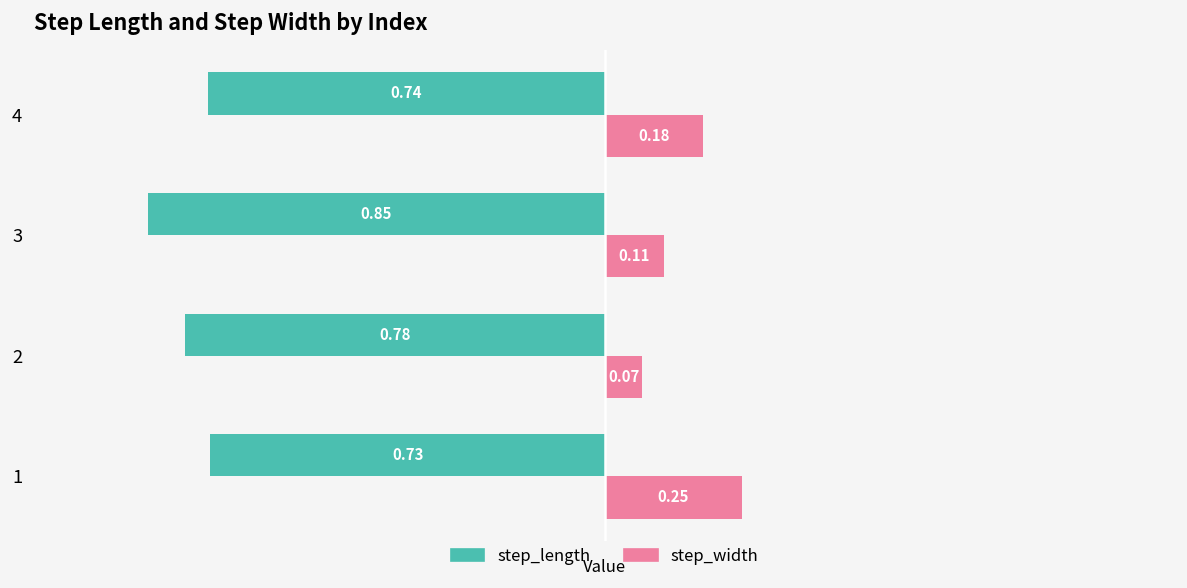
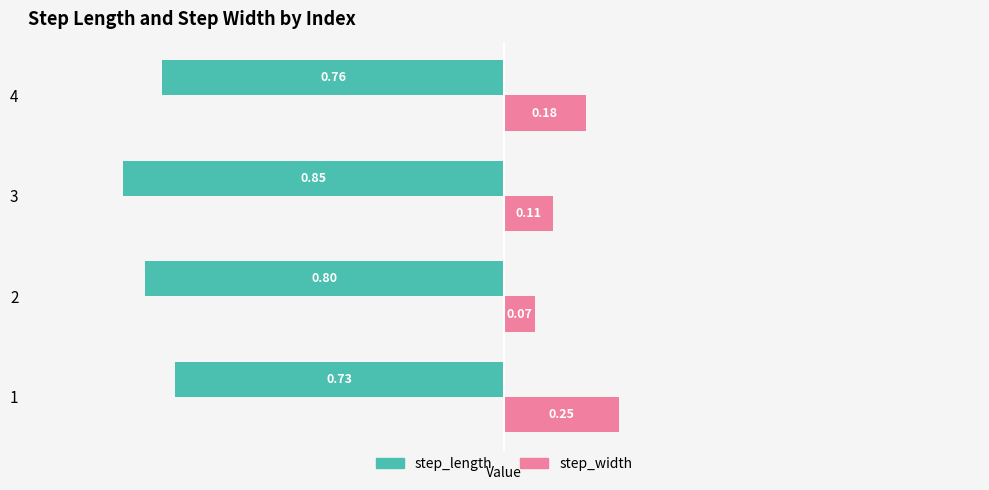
step_length, 4: 0.74 -> 0.76
step_length, 2: 0.78 -> 0.80
